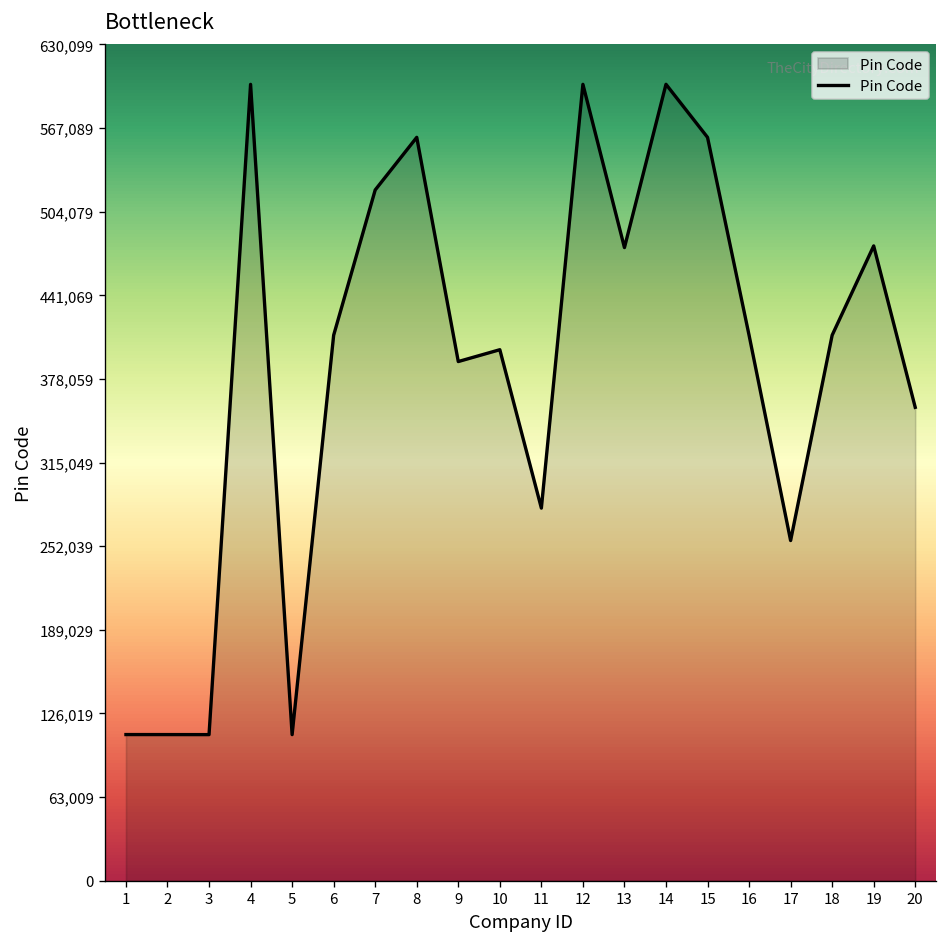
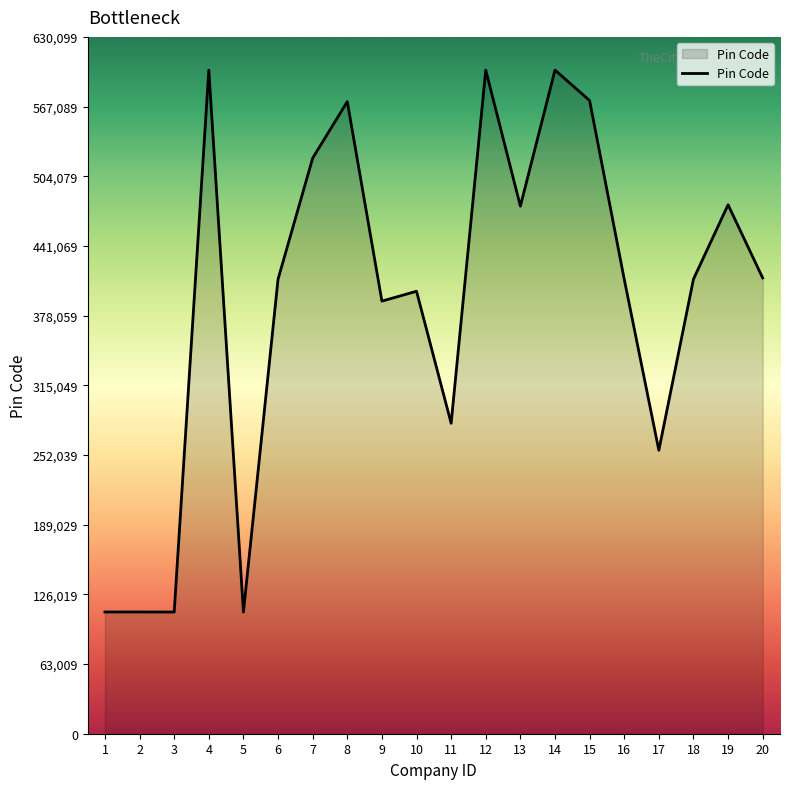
8: 560,000 -> 572,000
15: 560,000 -> 573,000
20: 357,000 -> 412,000
